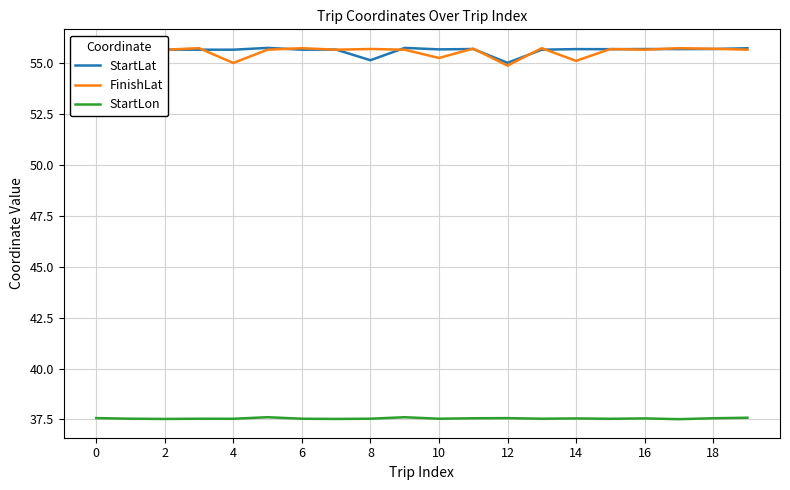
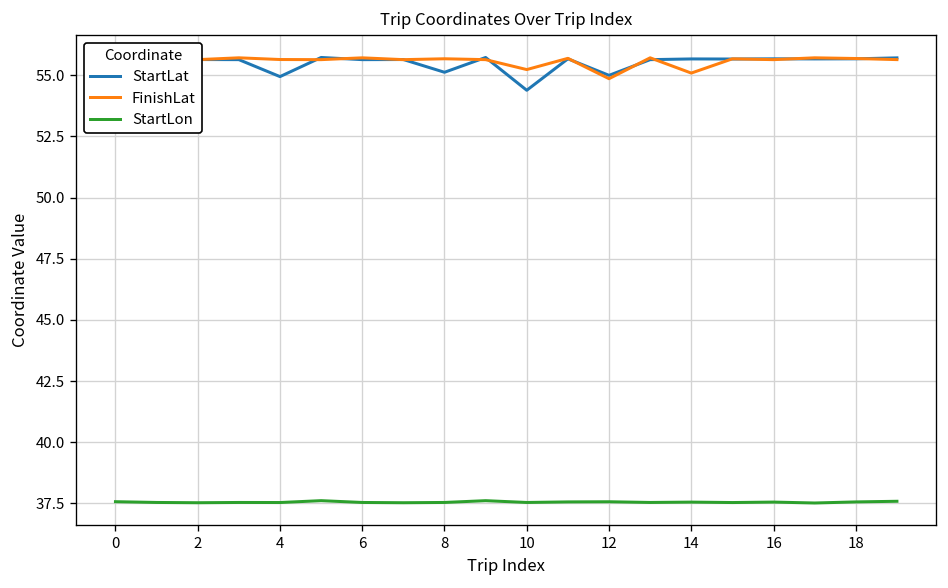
StartLat, 4: 55.6 -> 54.9
FinishLat, 4: 55.0 -> 55.6
StartLat, 10: 55.7 -> 54.4
